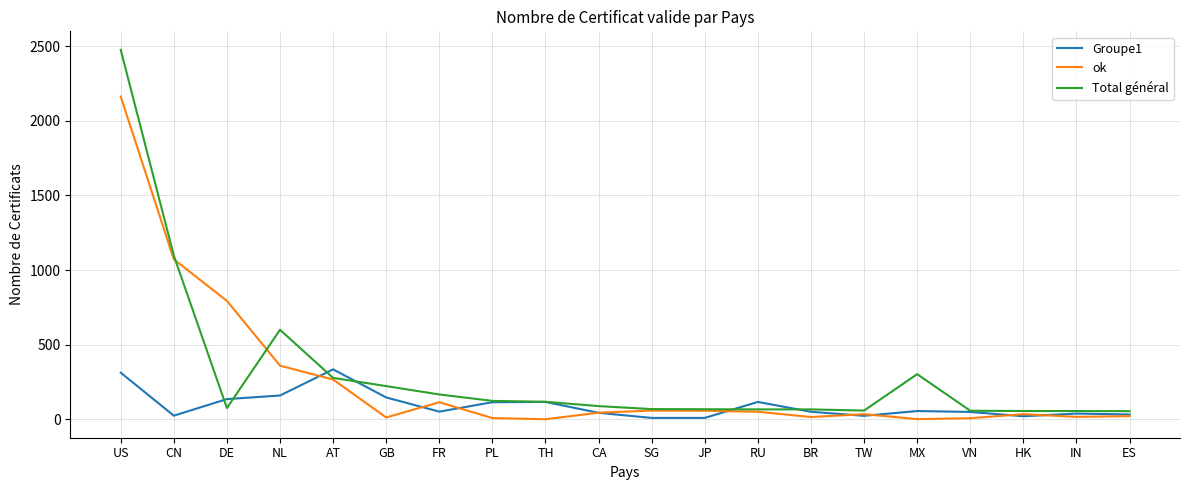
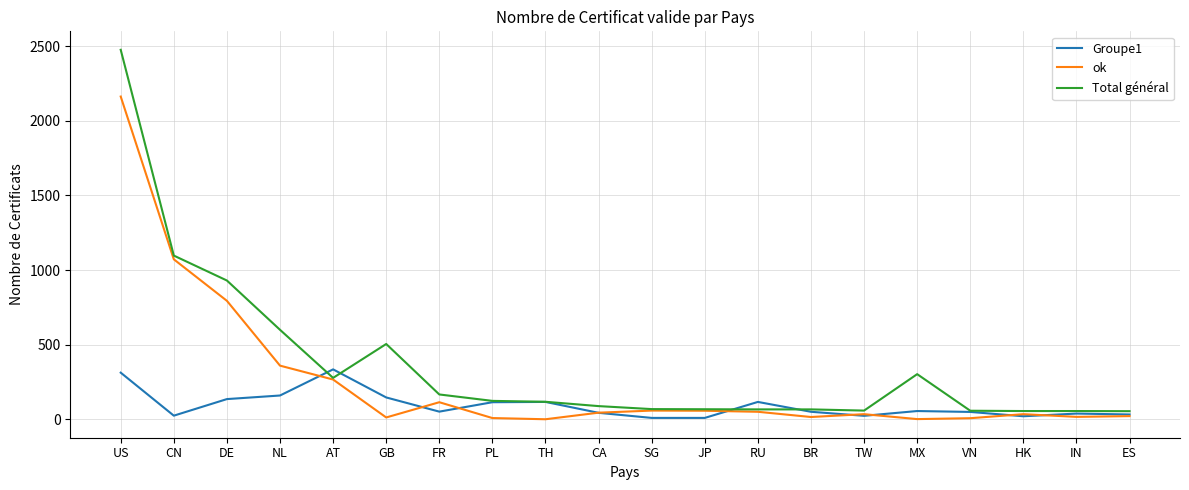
Total général, DE: 80 -> 930
Total général, GB: 220 -> 510
